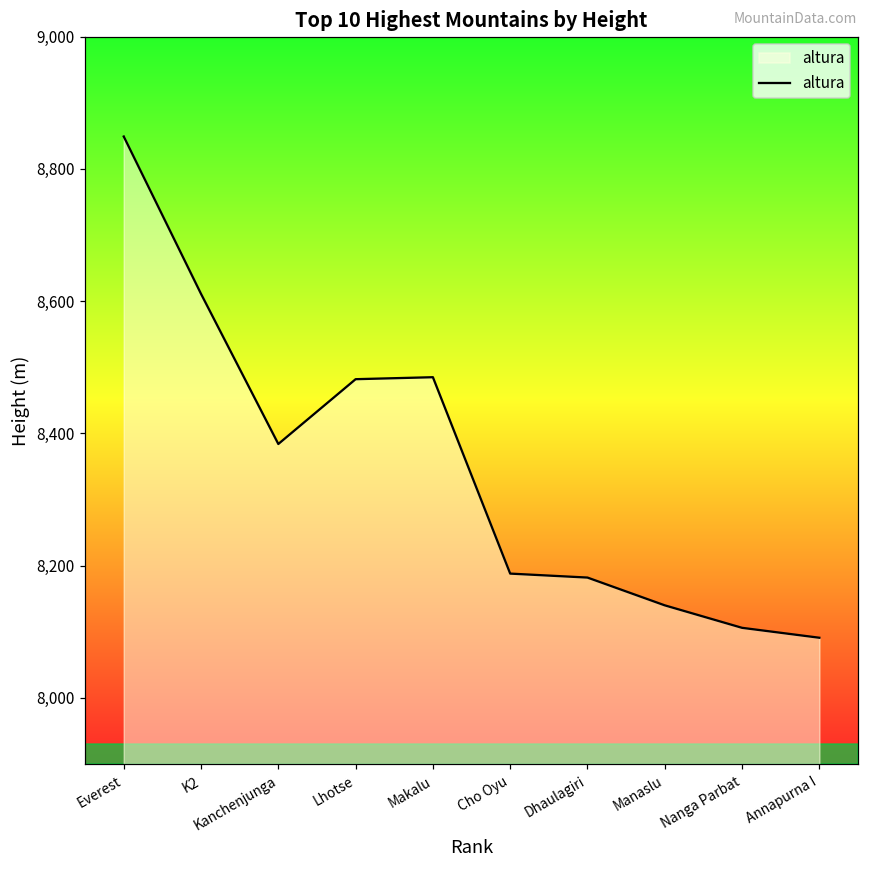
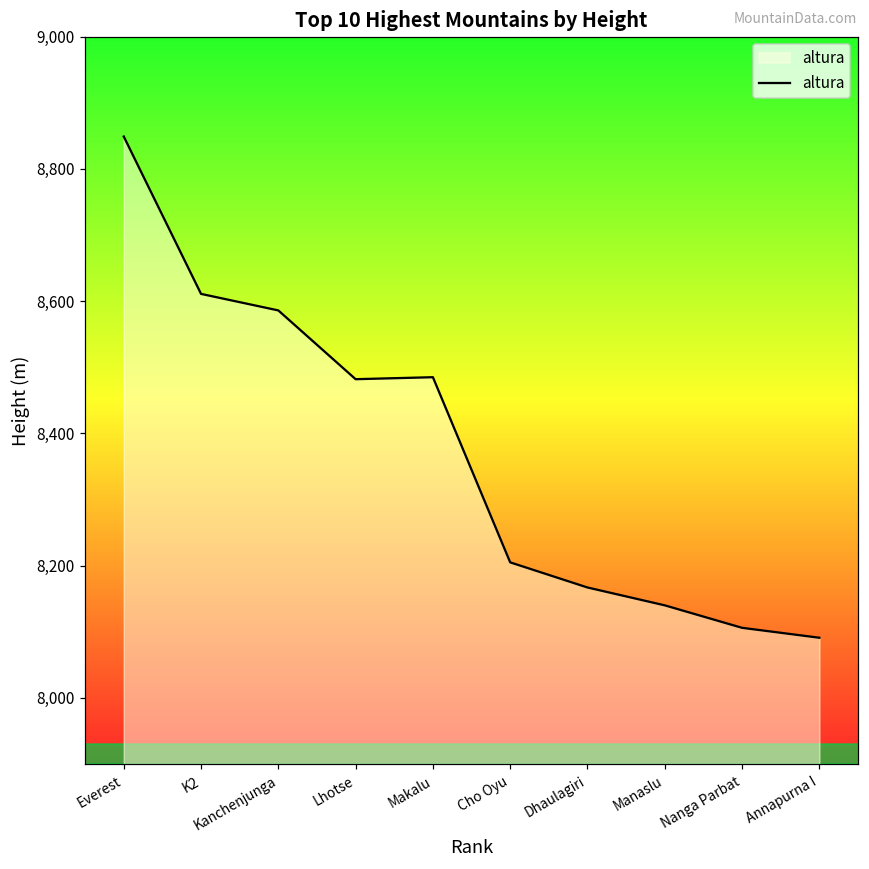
Kanchenjunga: 8,380 -> 8,590
Cho Oyu: 8,190 -> 8,210
Dhaulagiri: 8,180 -> 8,170
